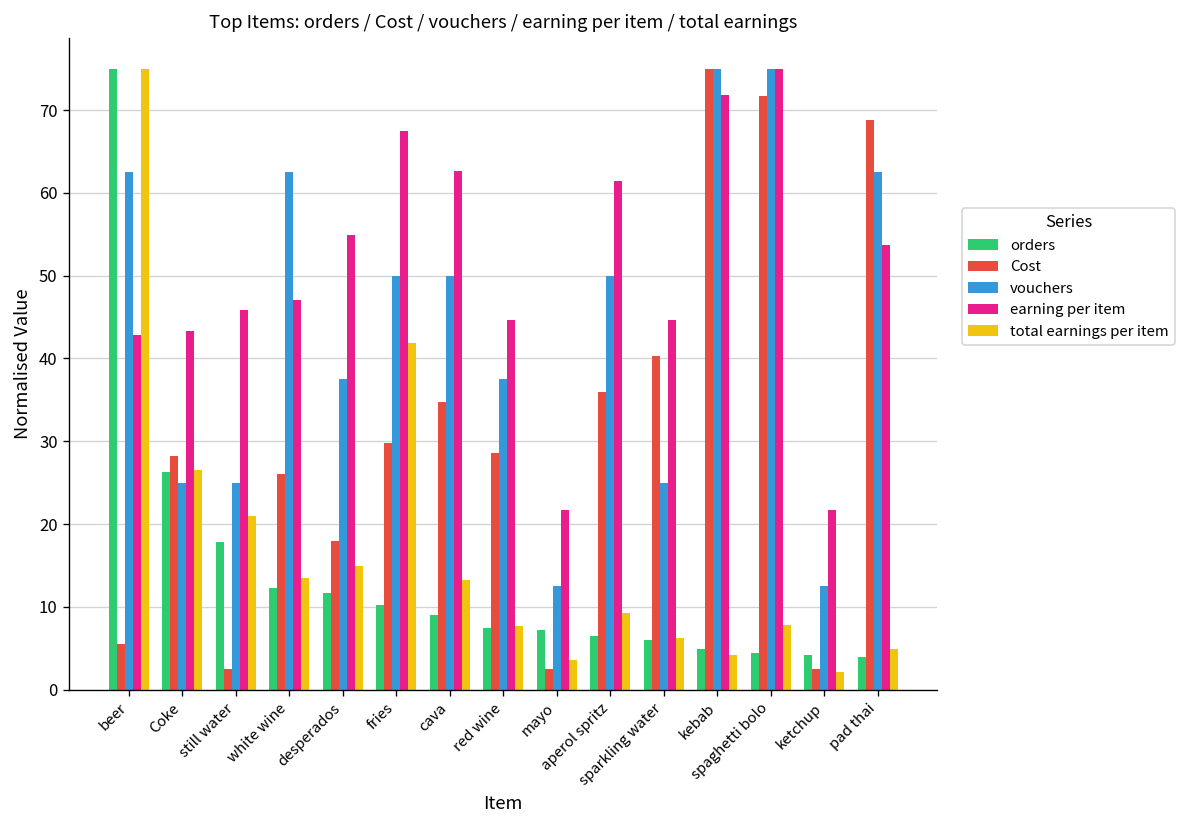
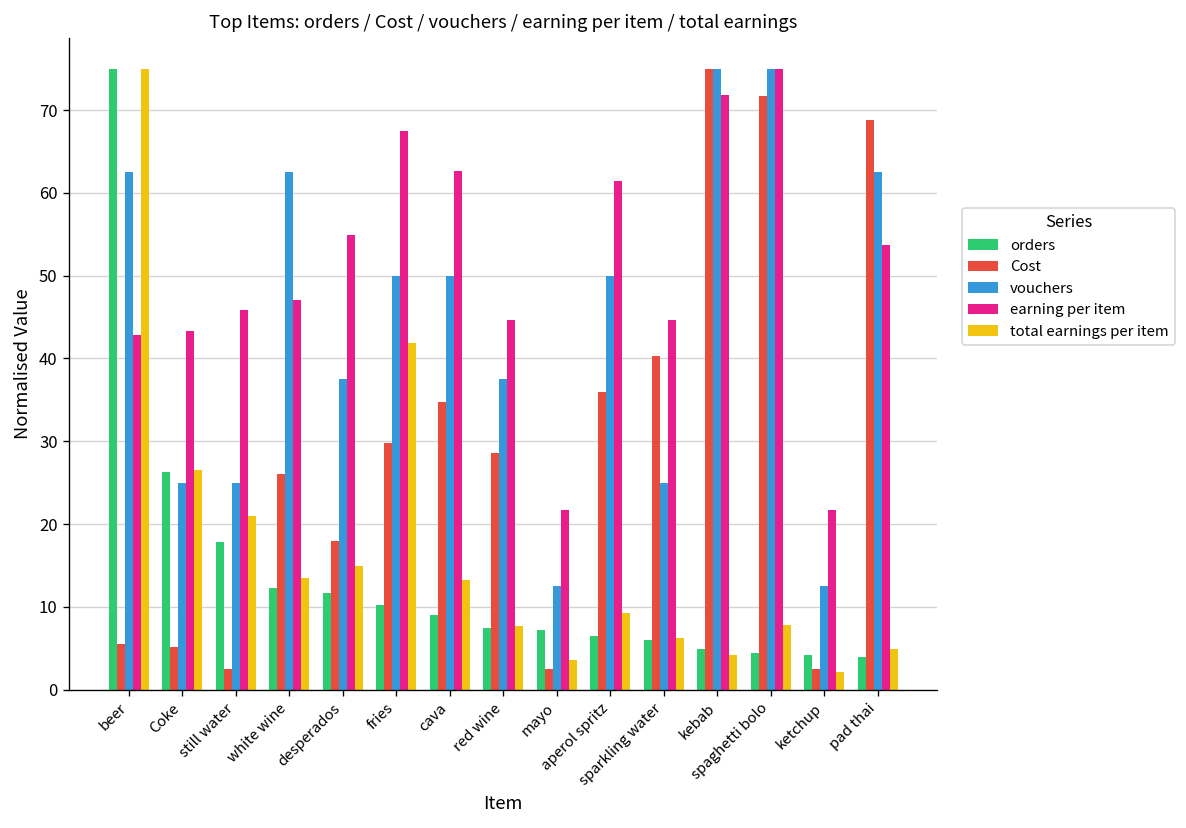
Cost, Coke: 28 -> 5
